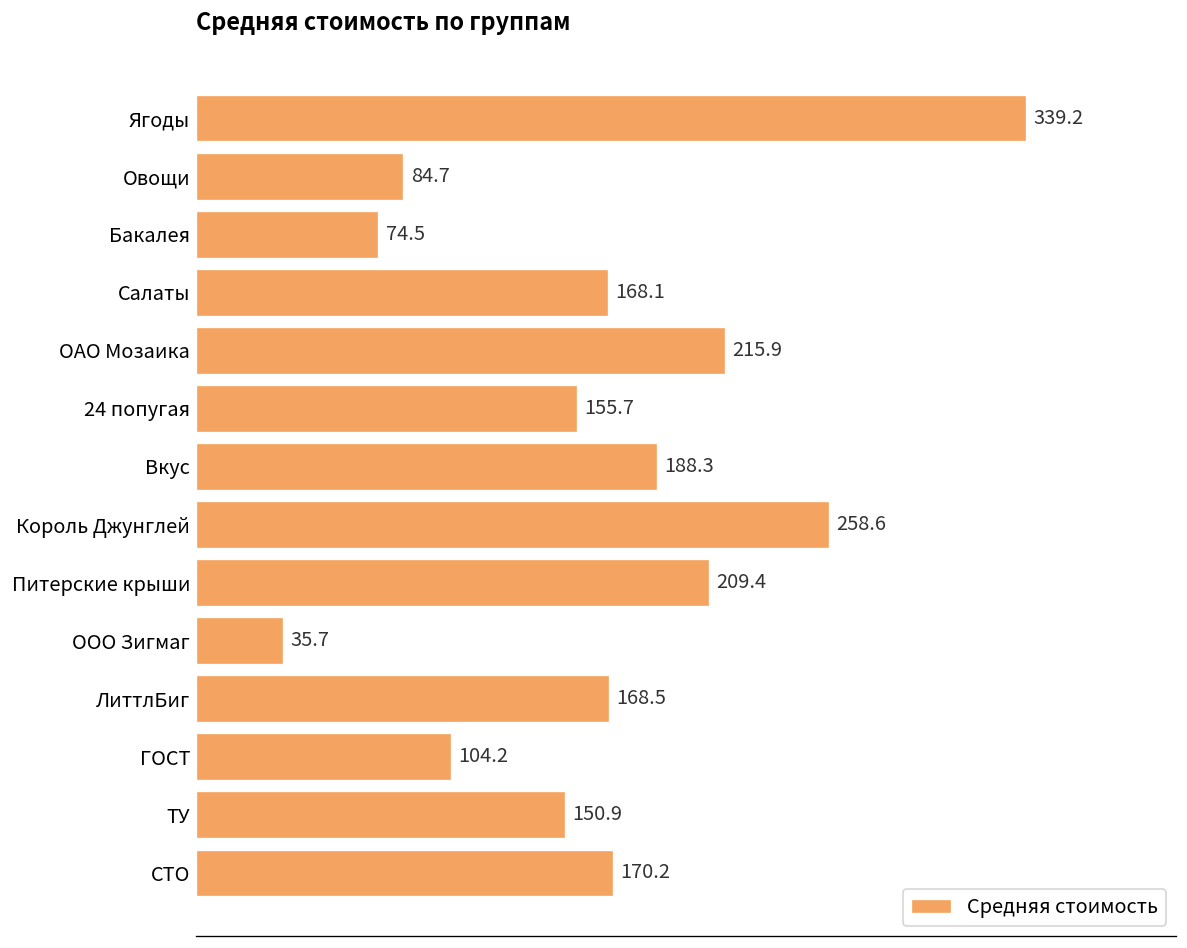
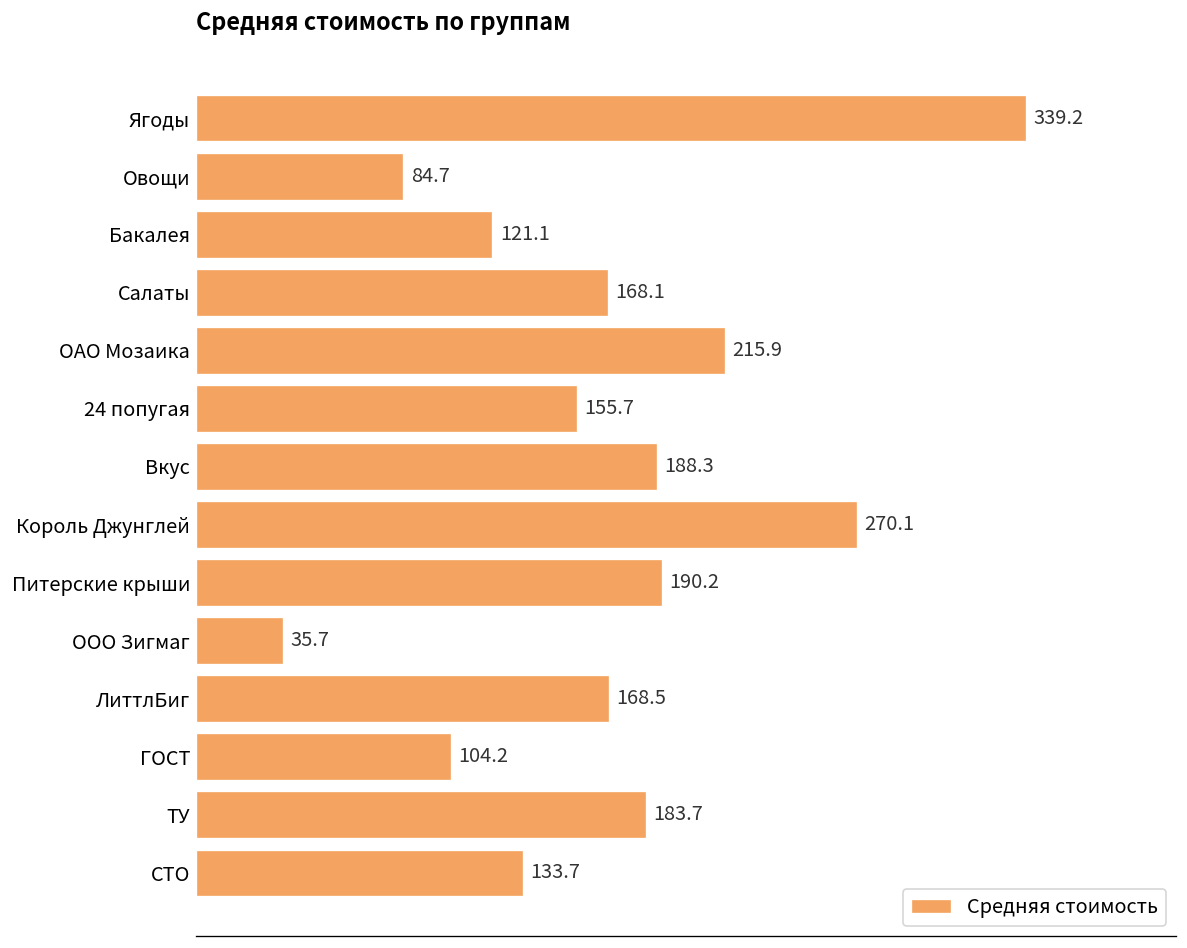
Бакалея: 74.5 -> 121.1
Король Джунглей: 258.6 -> 270.1
Питерские крыши: 209.4 -> 190.2
ТУ: 150.9 -> 183.7
СТО: 170.2 -> 133.7
